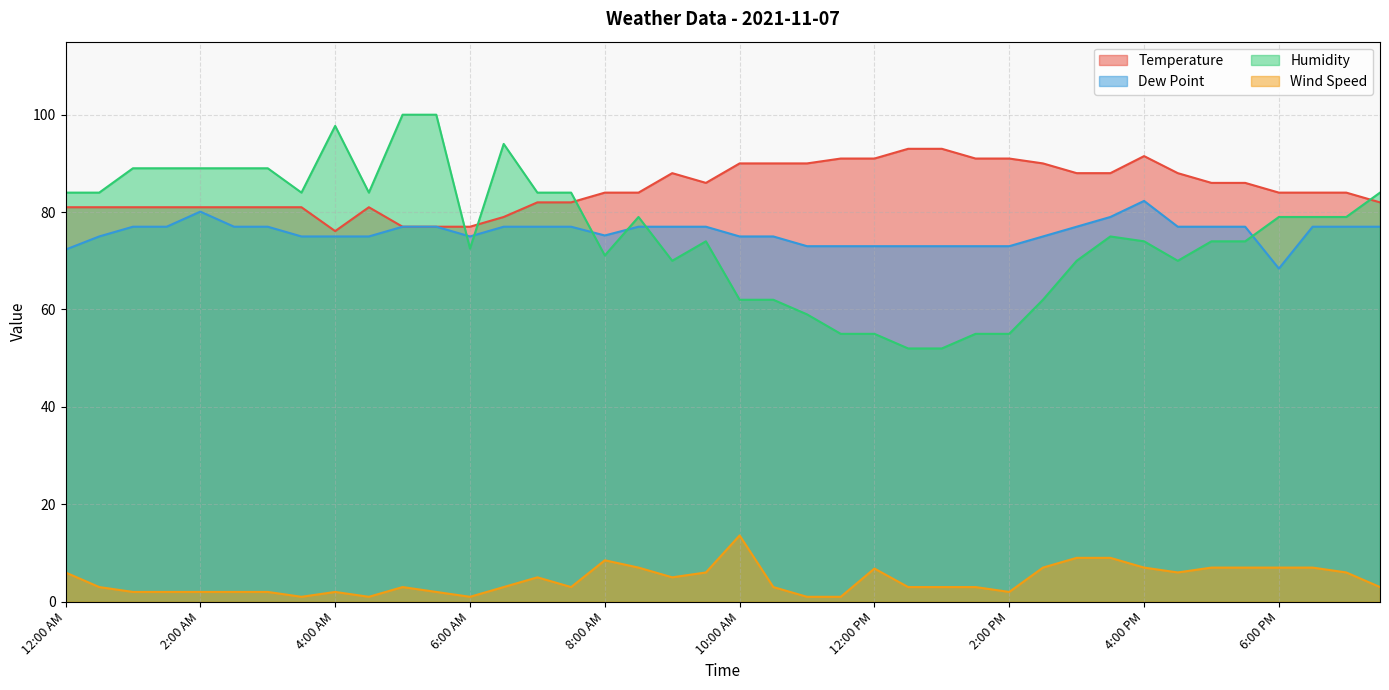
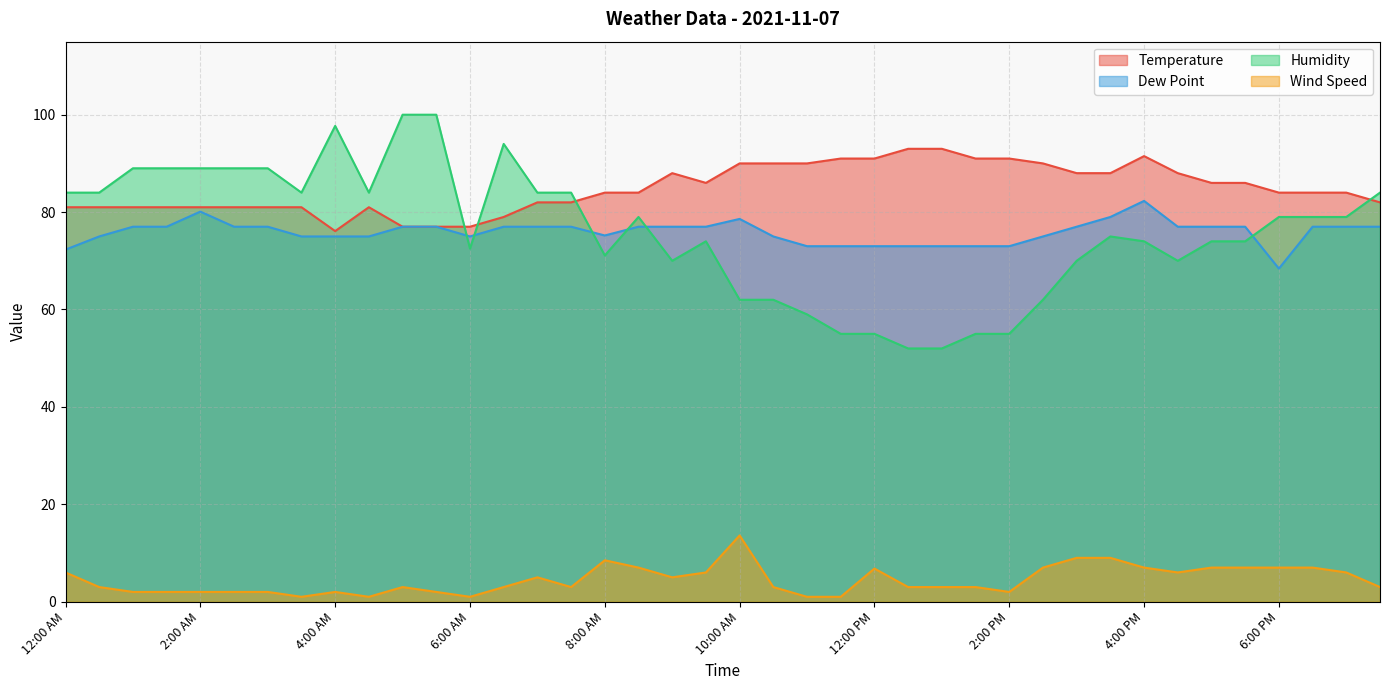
Dew Point, 10:00 AM: 75 -> 79
